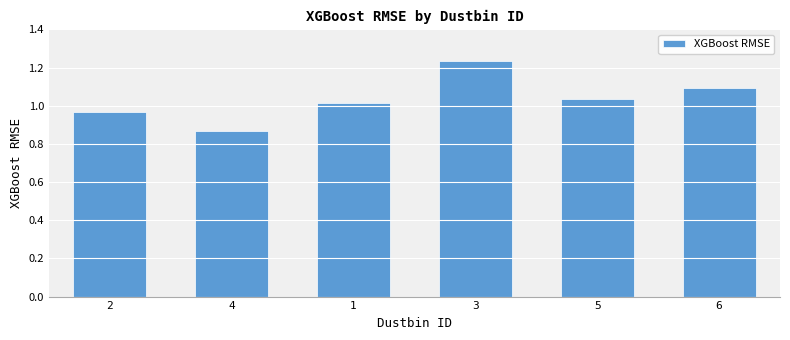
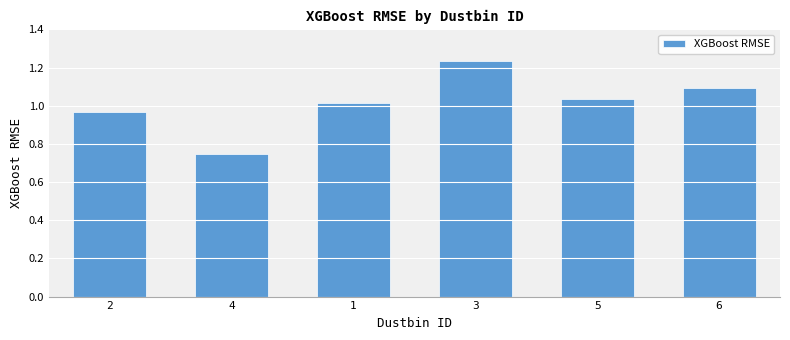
4: 0.87 -> 0.75
